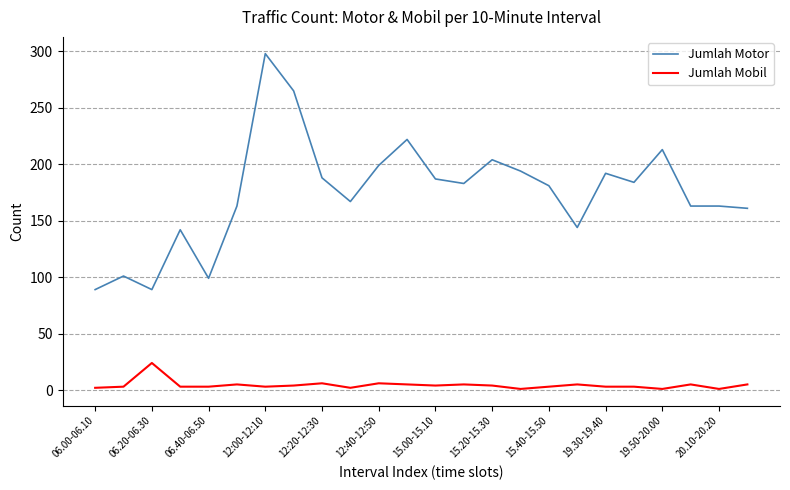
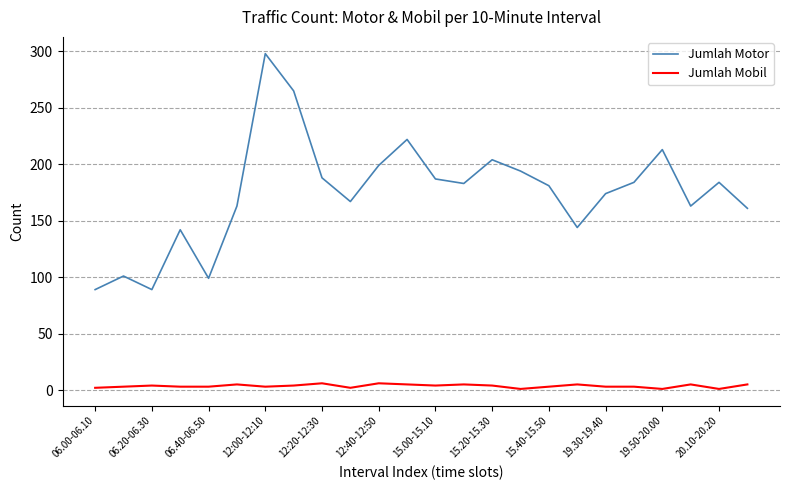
Jumlah Mobil, 06.20-06.30: 24 -> 4
Jumlah Motor, 19.30-19.40: 192 -> 174
Jumlah Motor, 20.10-20.20: 163 -> 184
